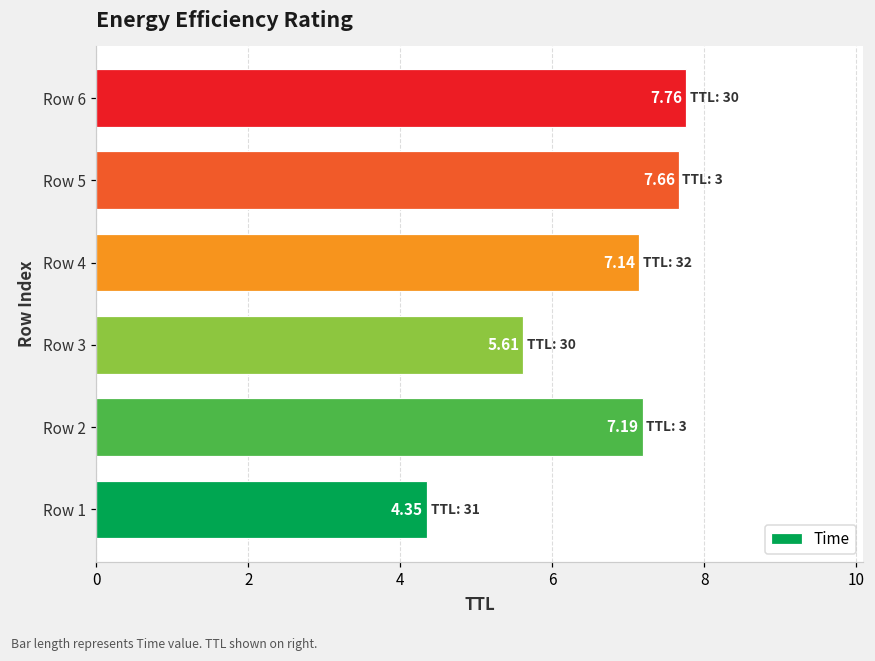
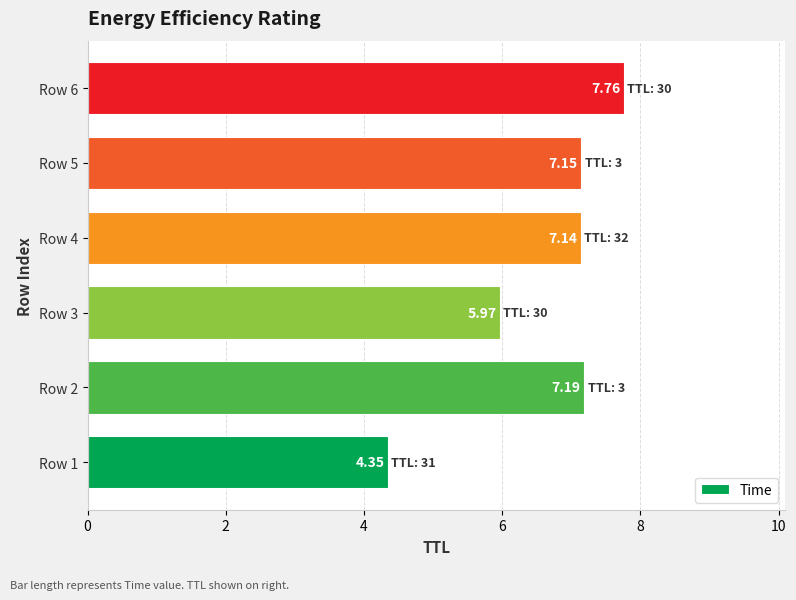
Row 5: 7.66 -> 7.15
Row 3: 5.61 -> 5.97
